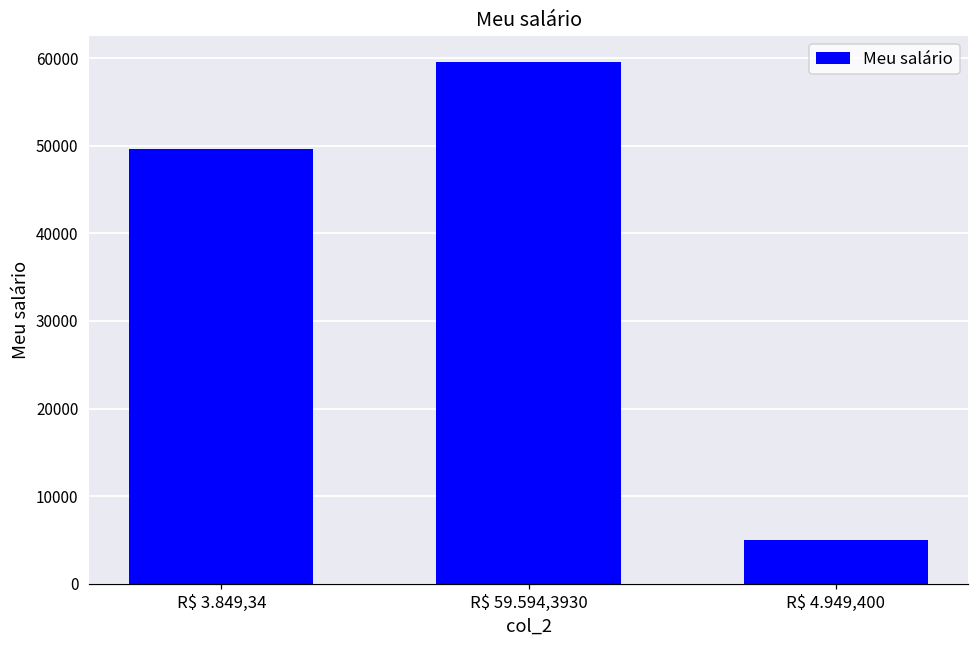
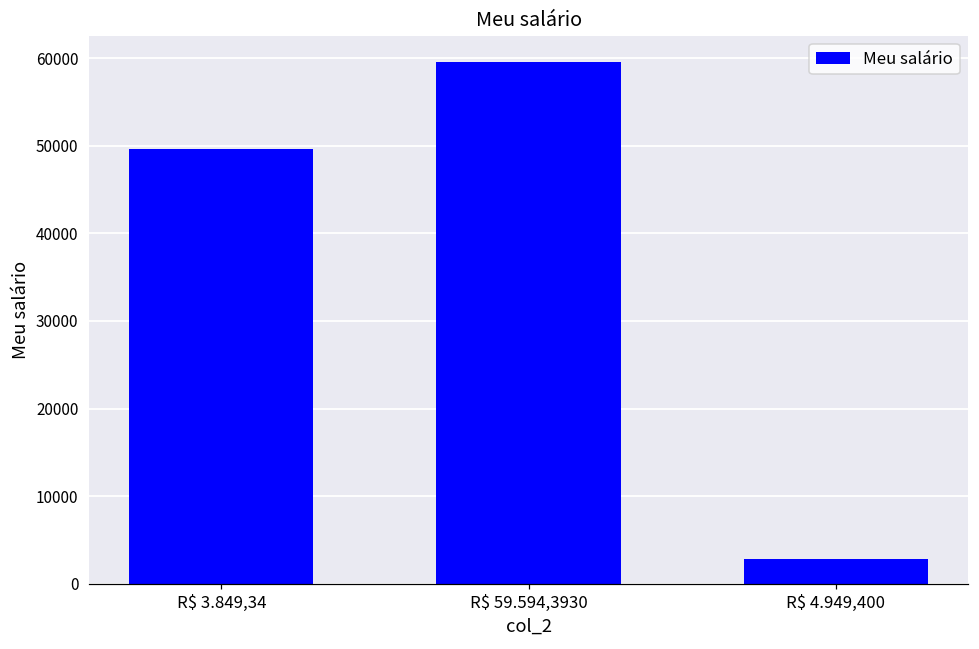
R$ 4.949,400: 5000 -> 3000
